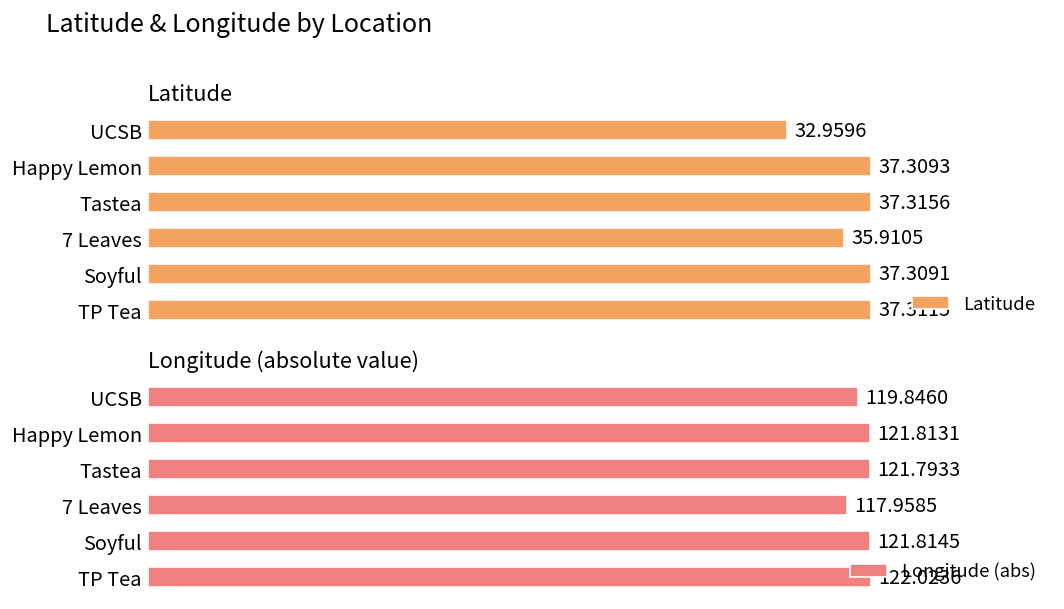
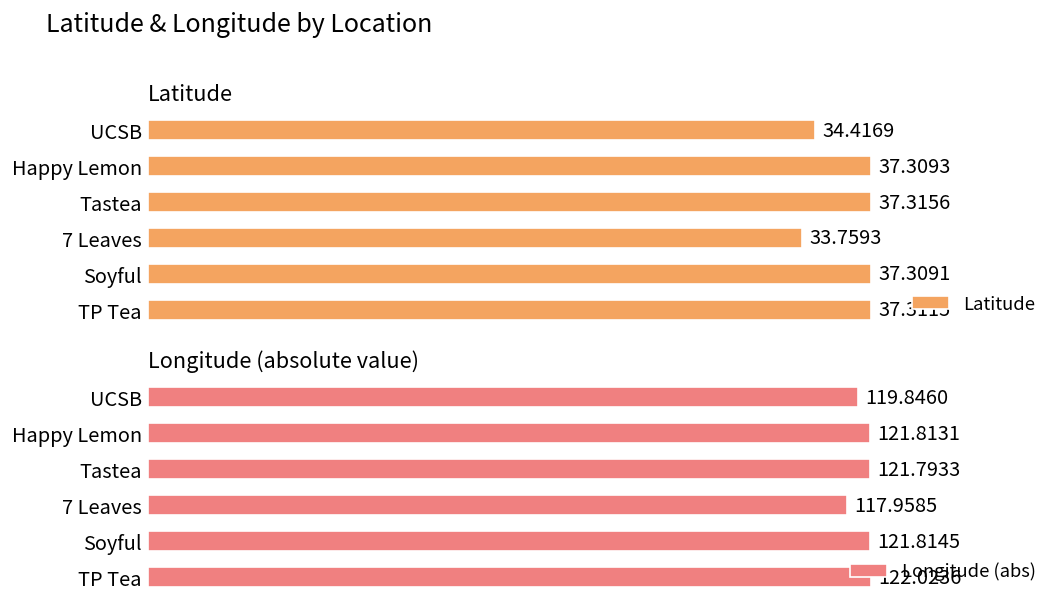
Latitude, UCSB: 32.9596 -> 34.4169
Latitude, 7 Leaves: 35.9105 -> 33.7593
